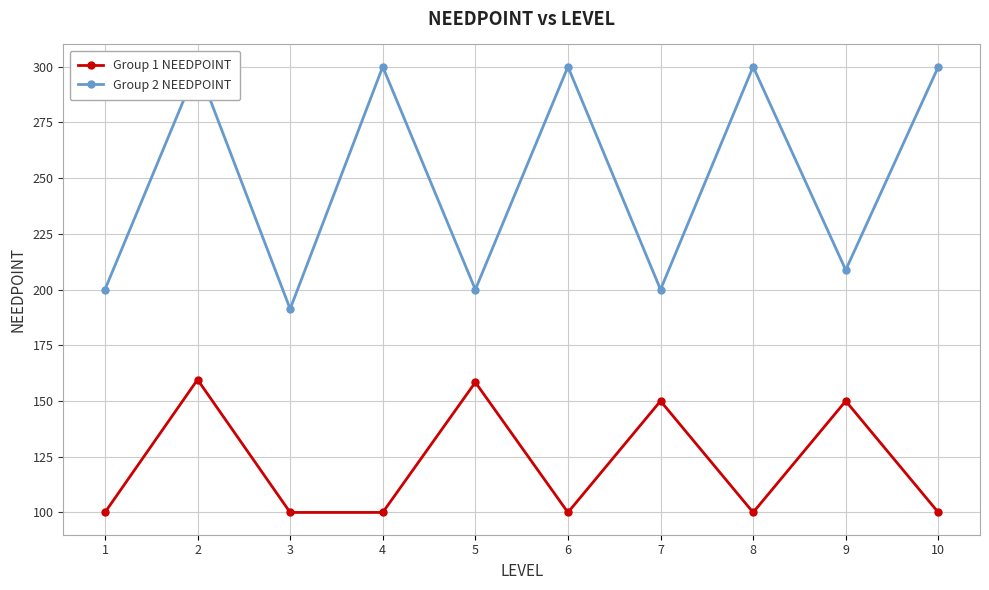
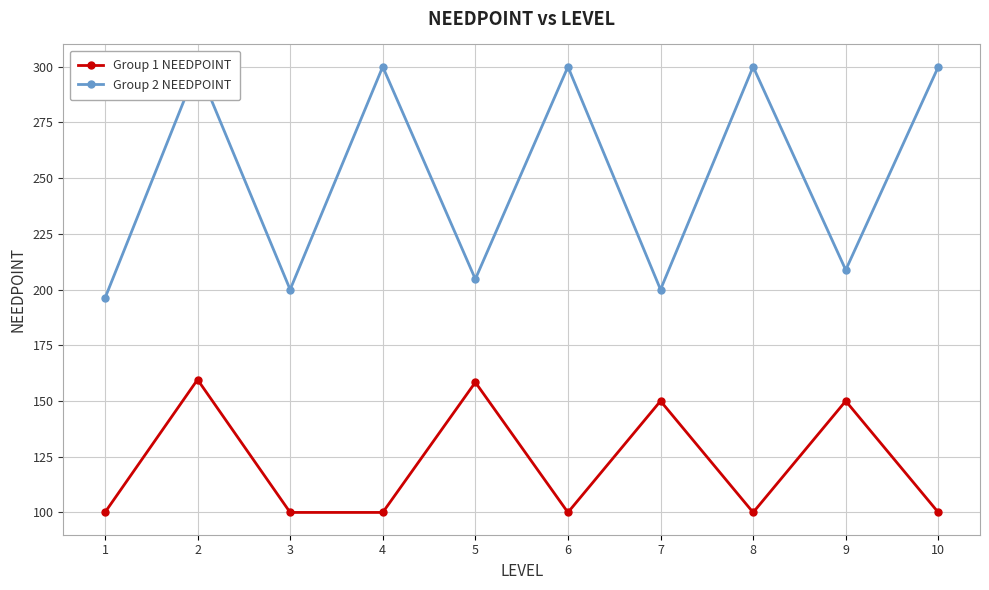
Group 2 NEEDPOINT, 1: 200 -> 196
Group 2 NEEDPOINT, 3: 191 -> 200
Group 2 NEEDPOINT, 5: 200 -> 205
